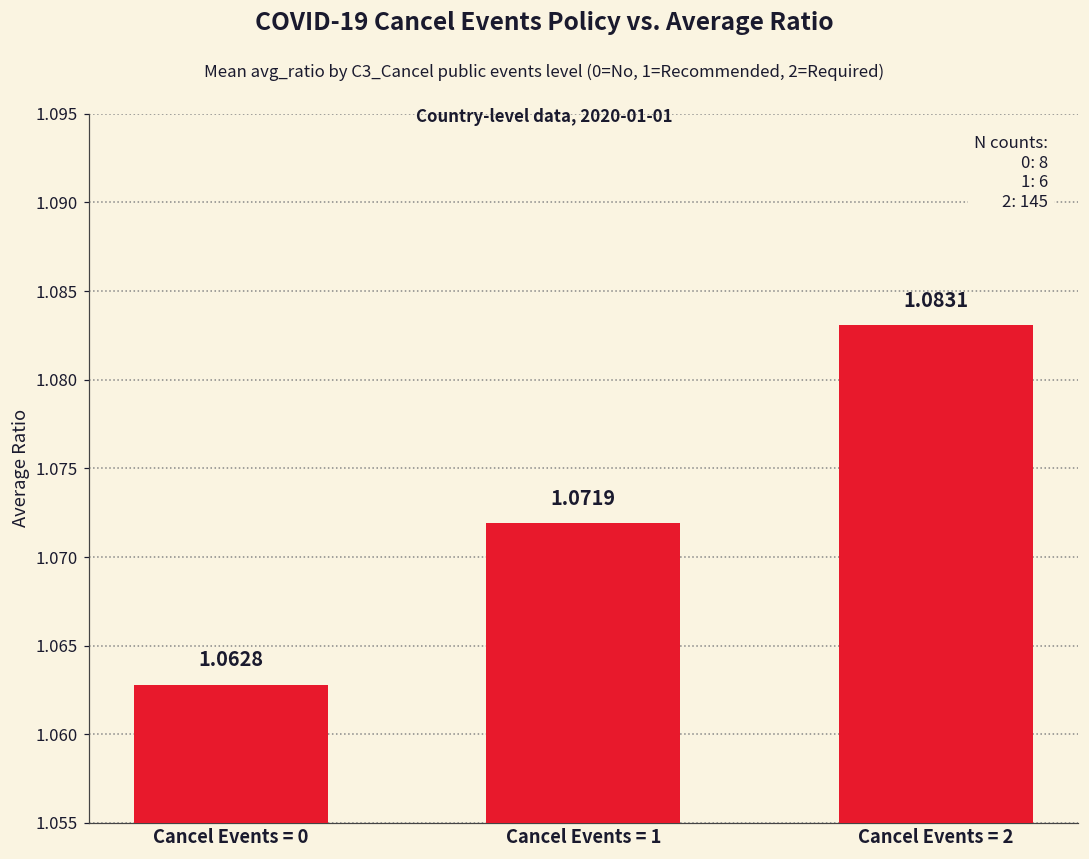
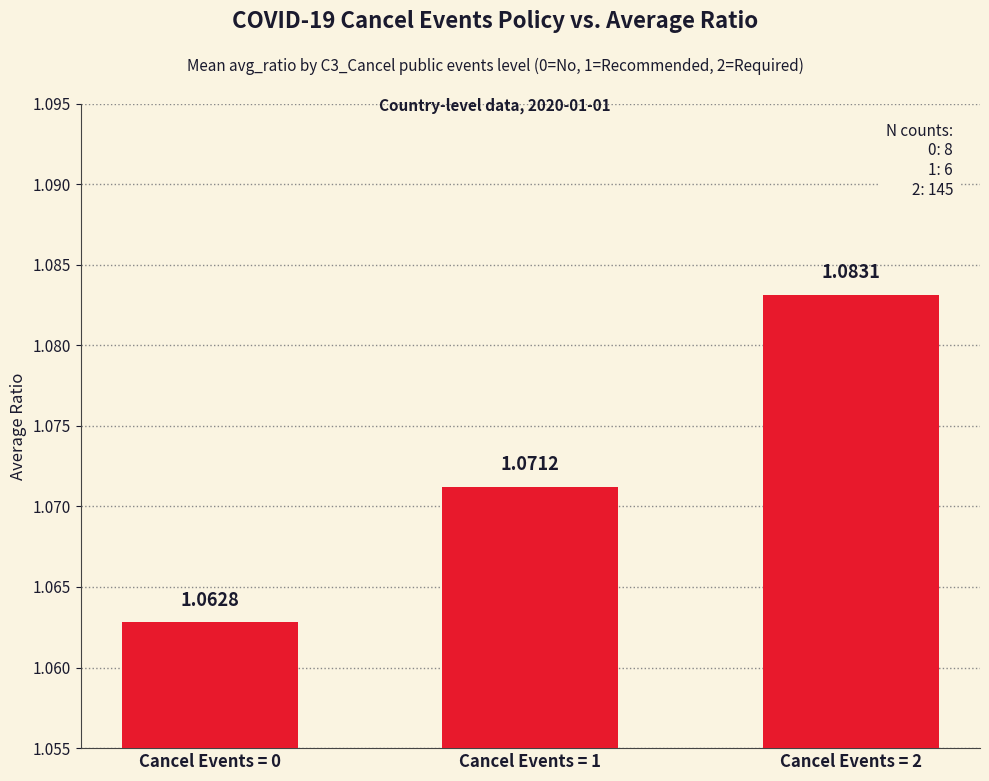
Cancel Events = 1: 1.0719 -> 1.0712
